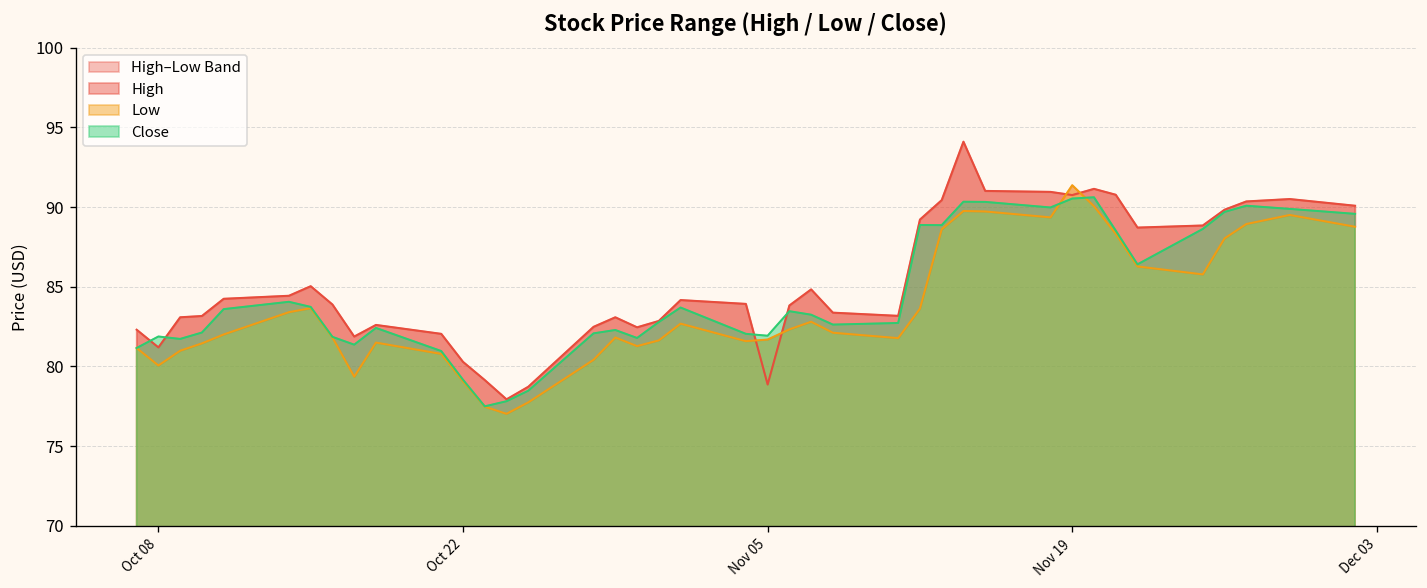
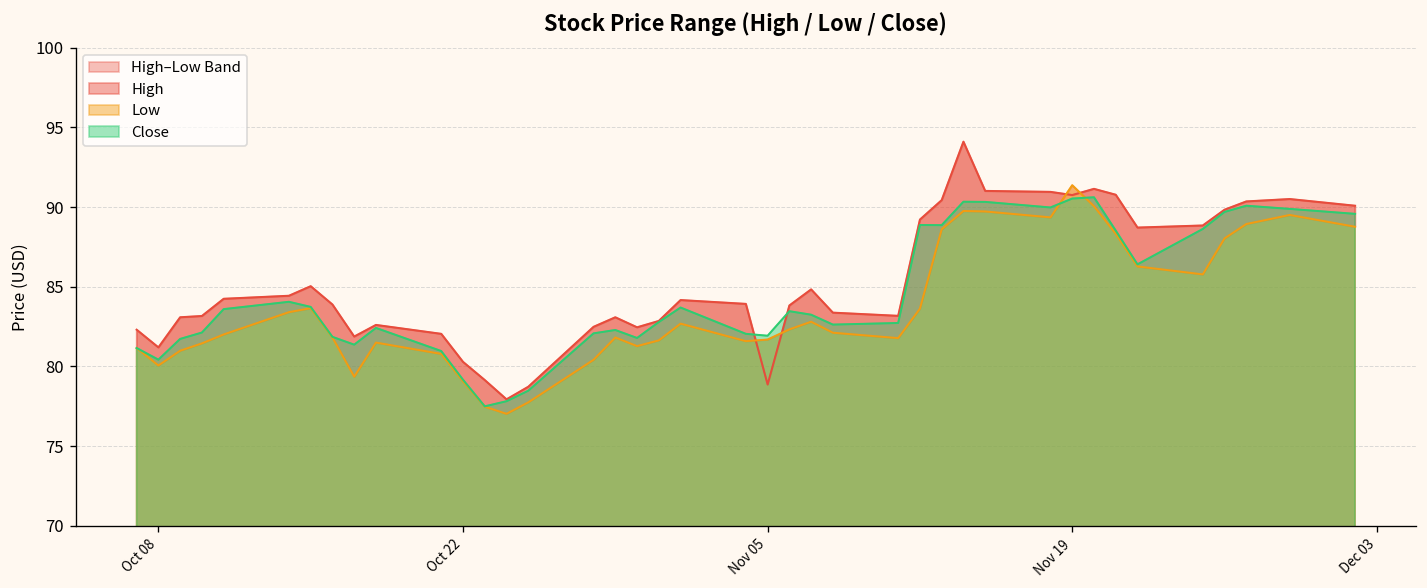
Close, Oct 08: 81.9 -> 80.4
